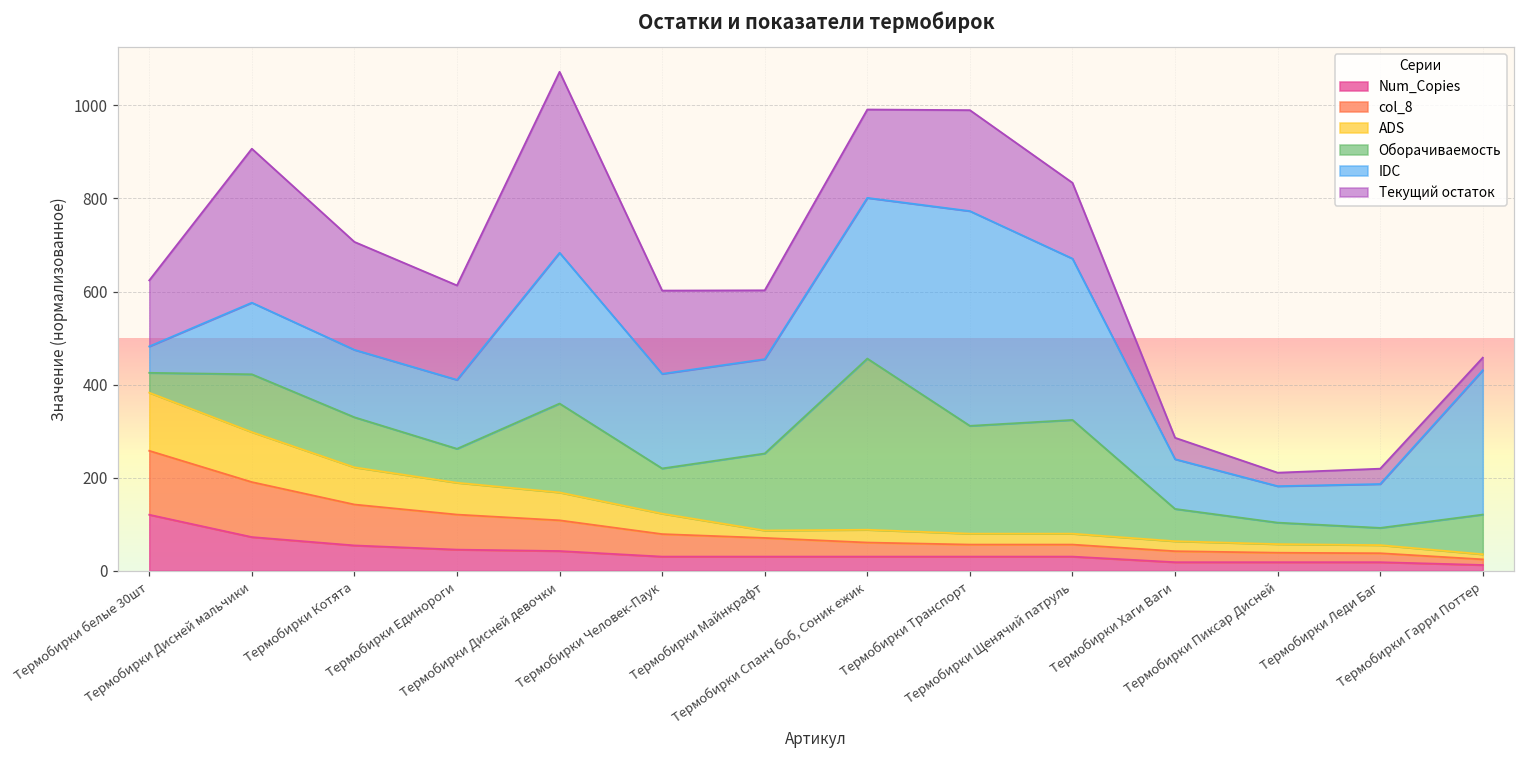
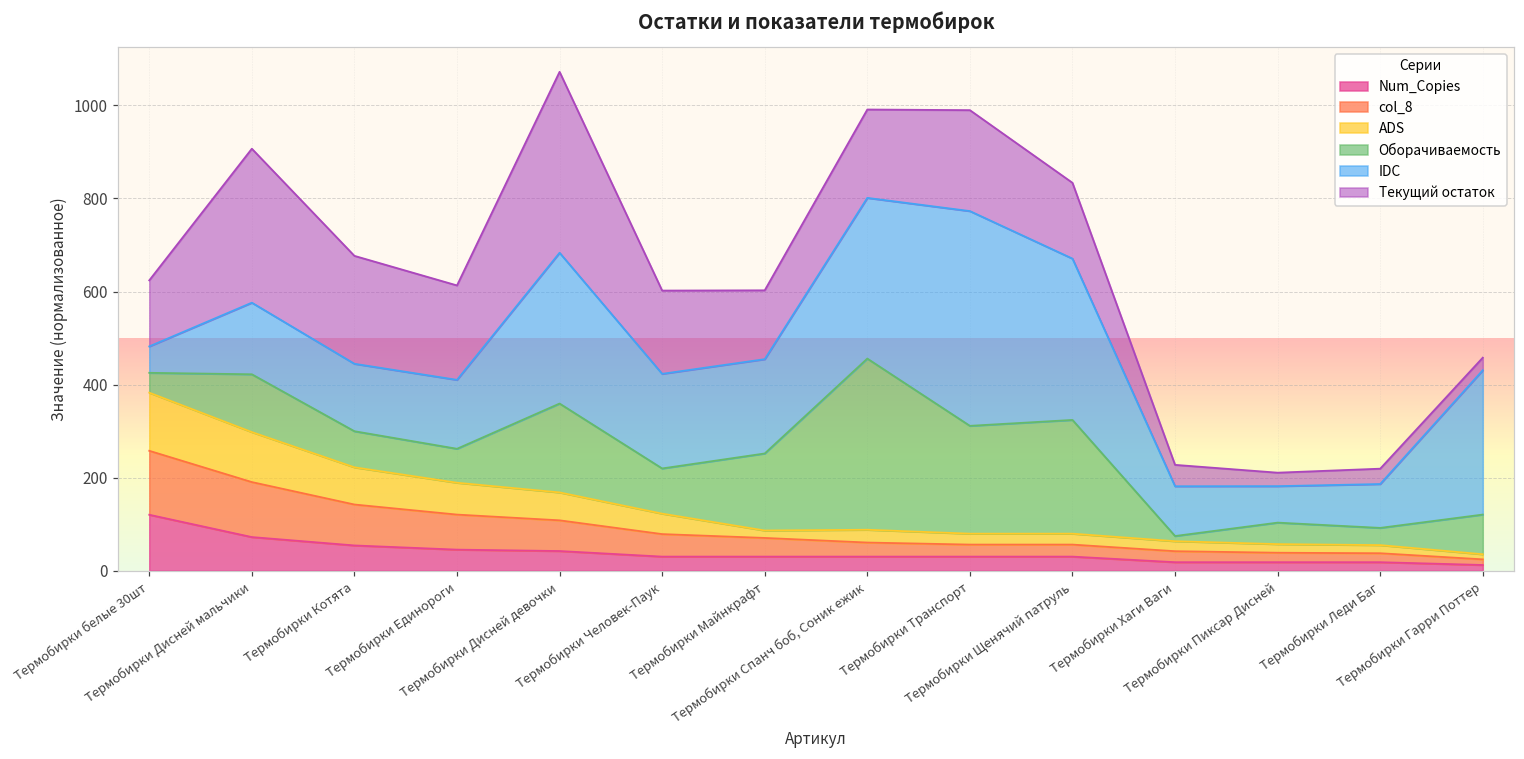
Оборачиваемость, Термобирки Котята: 110 -> 80
Оборачиваемость, Термобирки Хаги Ваги: 70 -> 10
